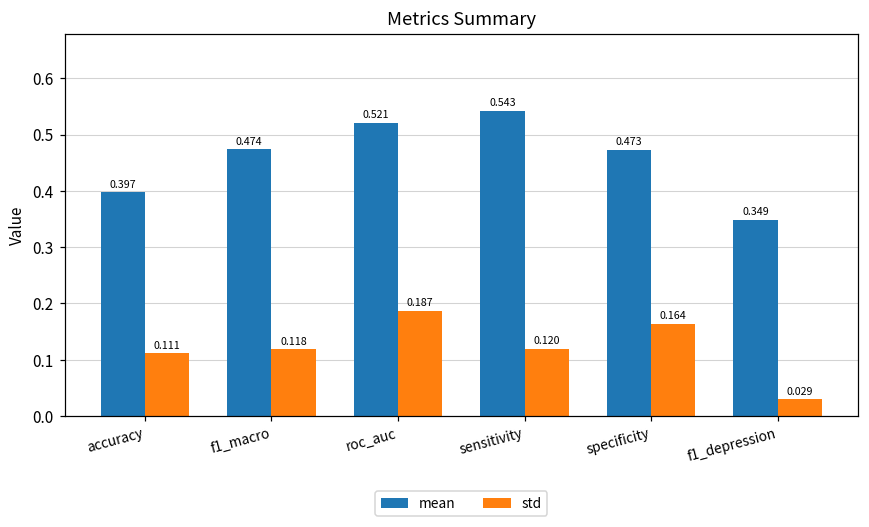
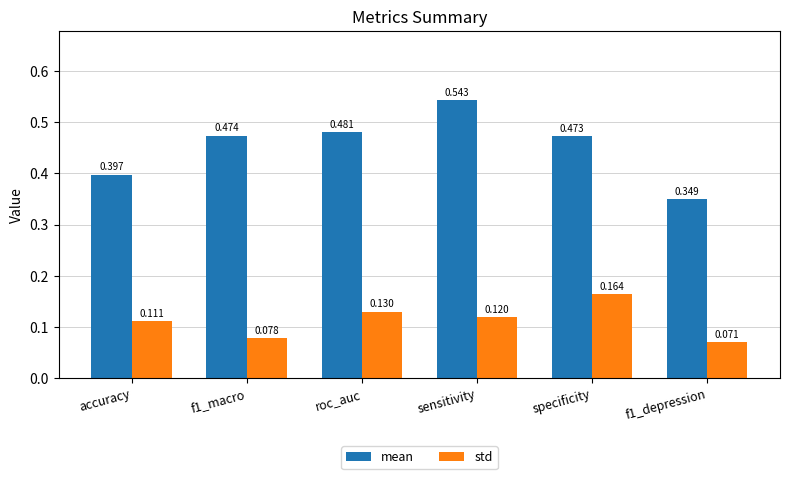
std, f1_macro: 0.118 -> 0.078
mean, roc_auc: 0.521 -> 0.481
std, roc_auc: 0.187 -> 0.130
std, f1_depression: 0.029 -> 0.071
